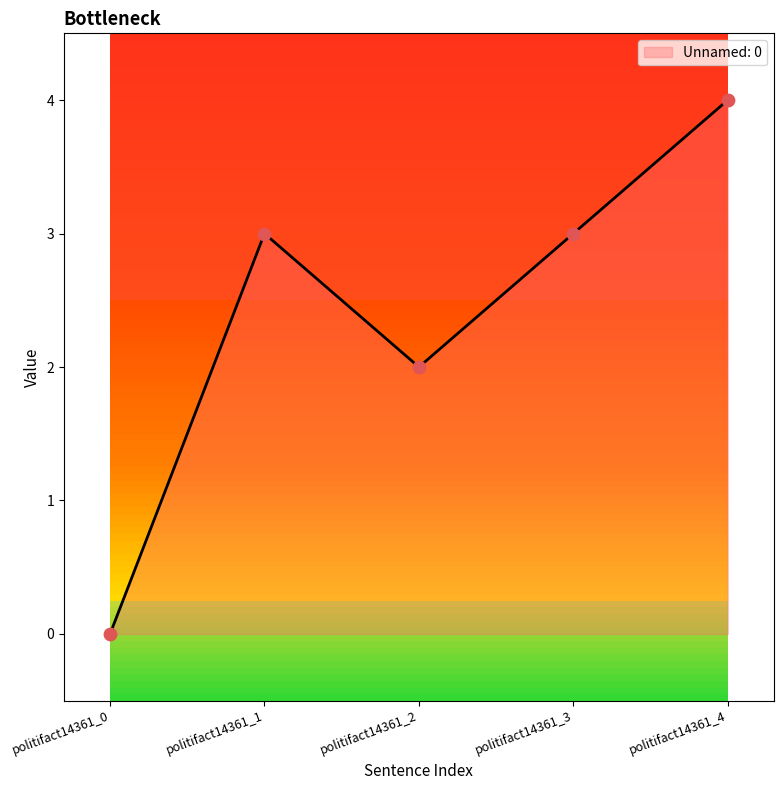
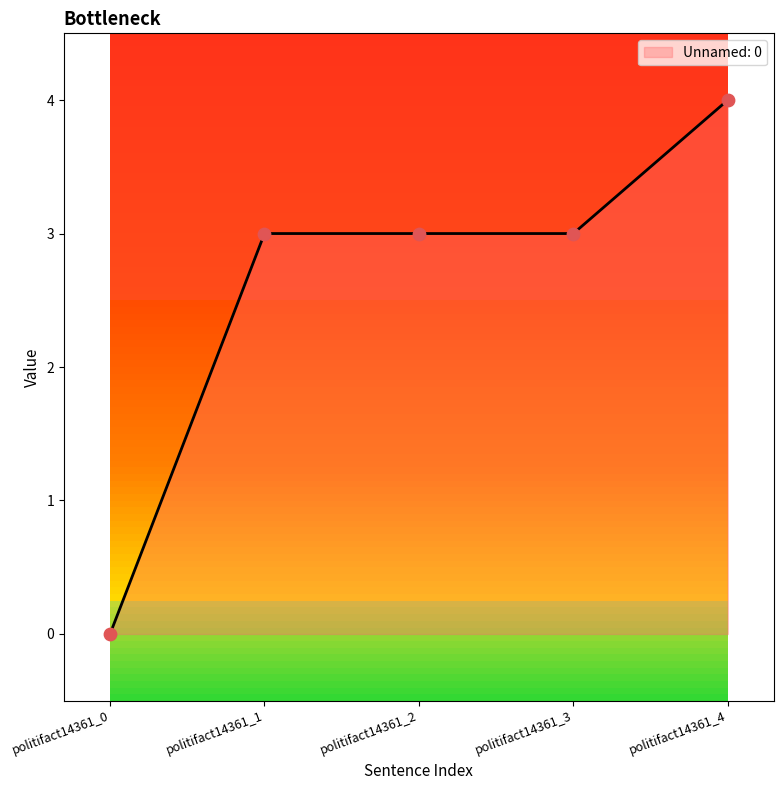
politifact14361_2: 2 -> 3
